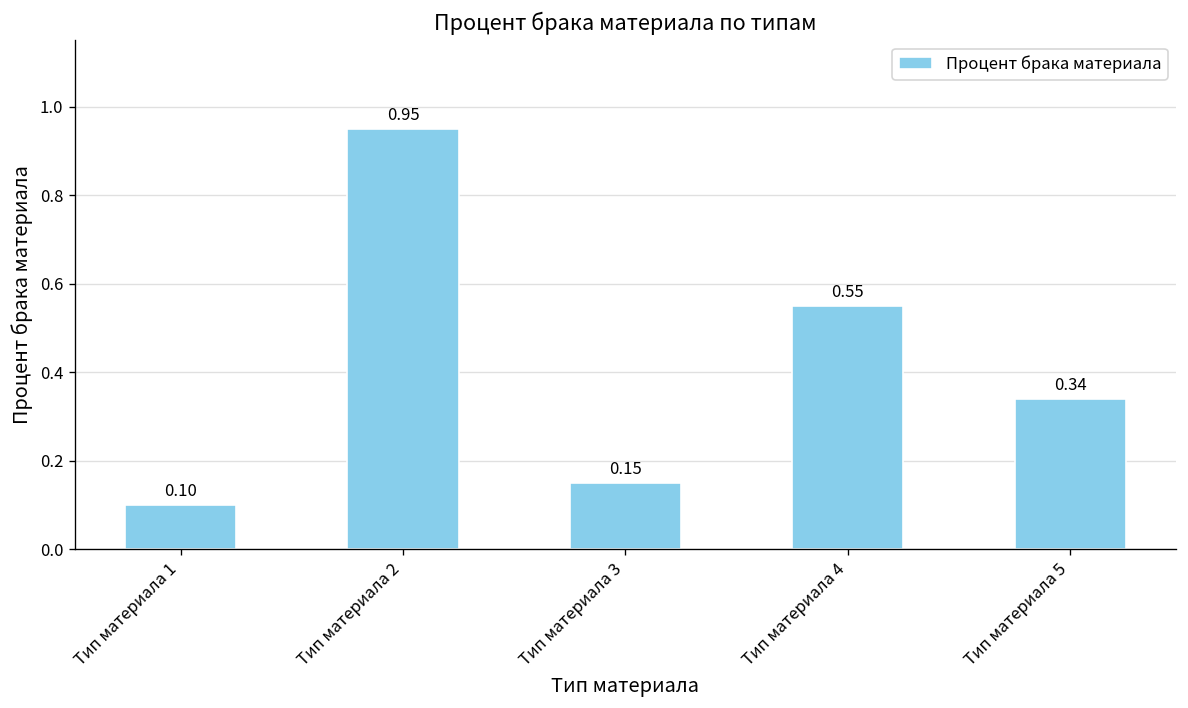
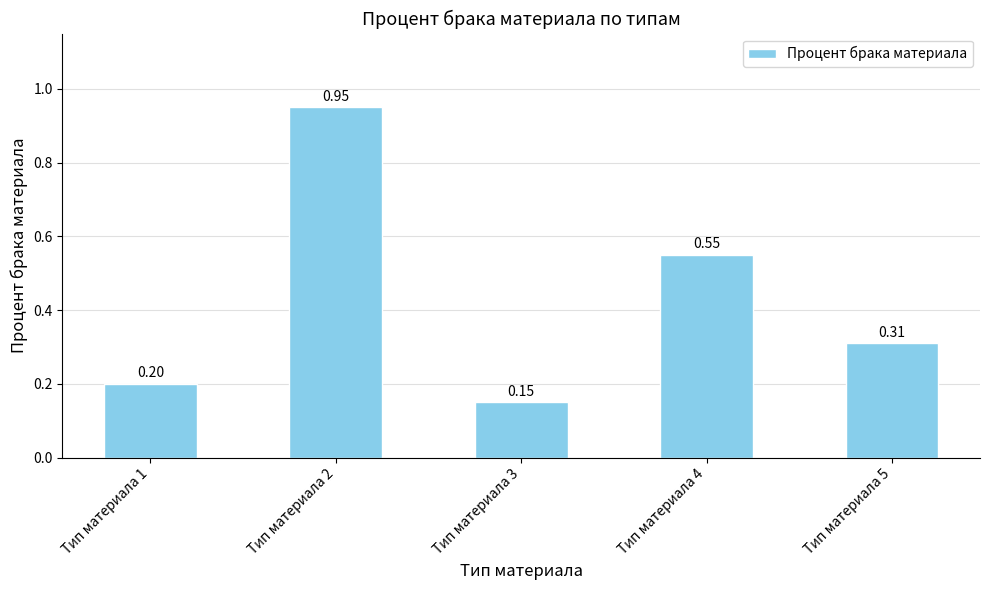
Тип материала 1: 0.10 -> 0.20
Тип материала 5: 0.34 -> 0.31
